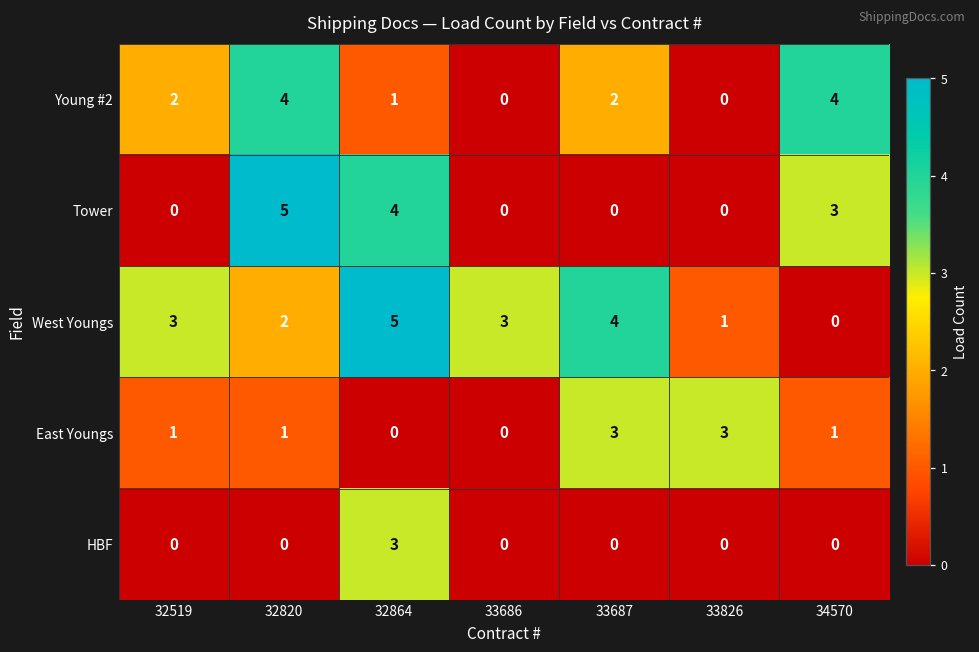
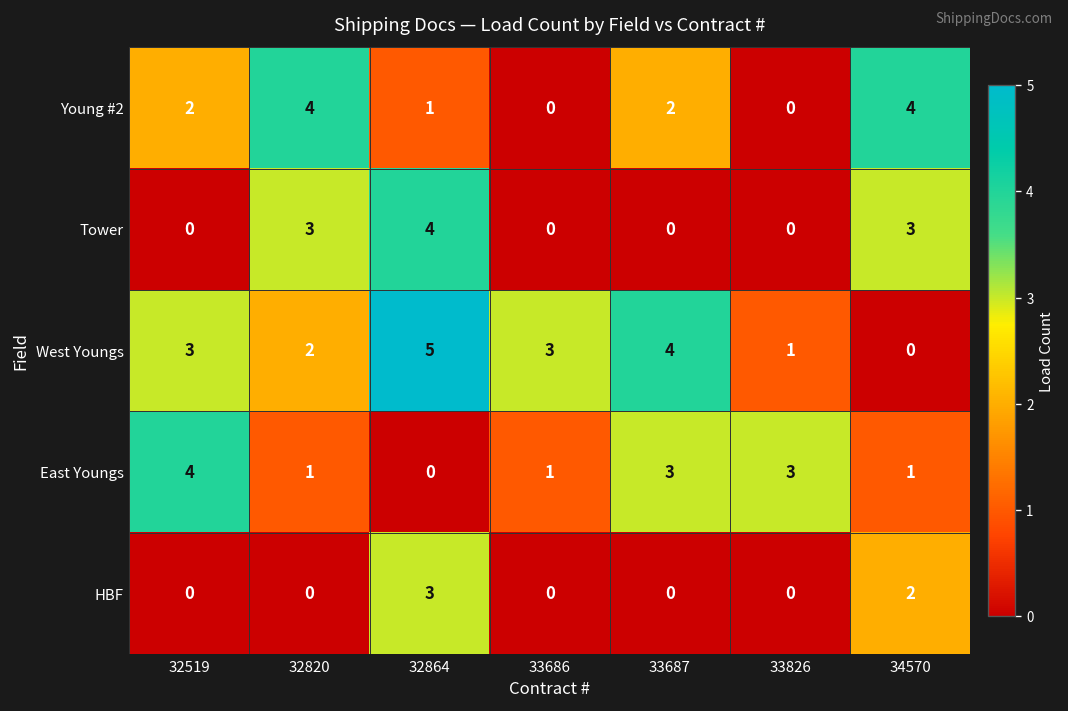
Tower, 32820: 5 -> 3
East Youngs, 32519: 1 -> 4
East Youngs, 33686: 0 -> 1
HBF, 34570: 0 -> 2
